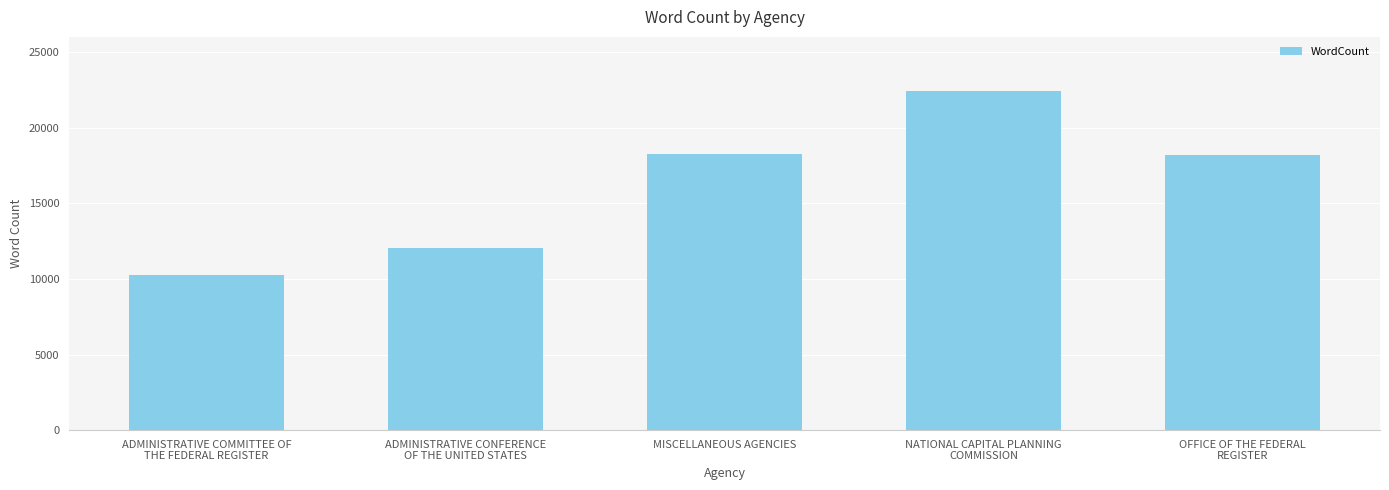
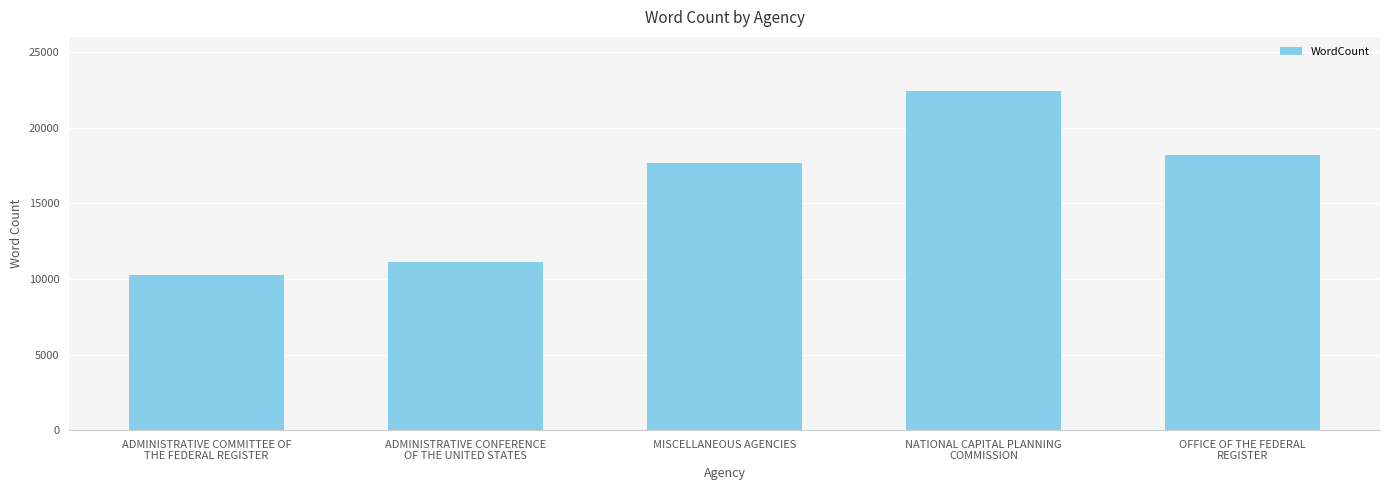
ADMINISTRATIVE CONFERENCE OF THE UNITED STATES: 12000 -> 11100
MISCELLANEOUS AGENCIES: 18200 -> 17700
